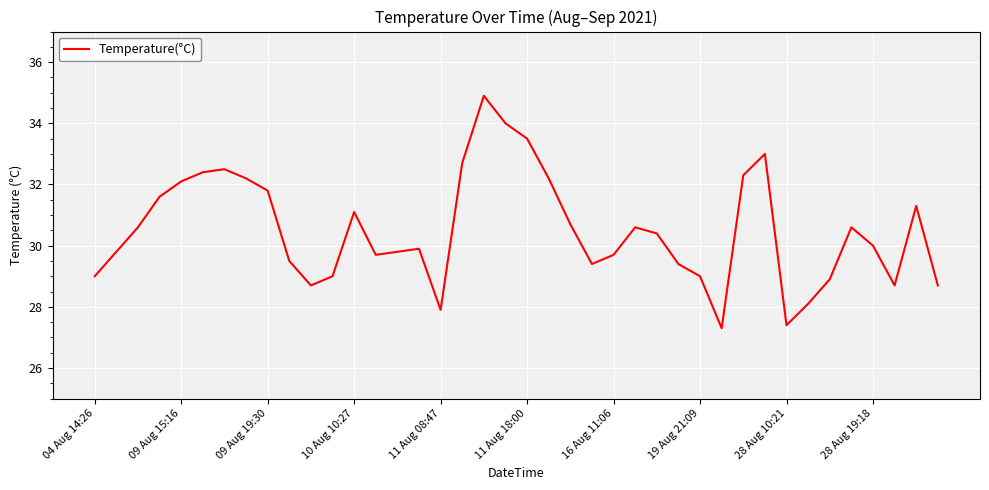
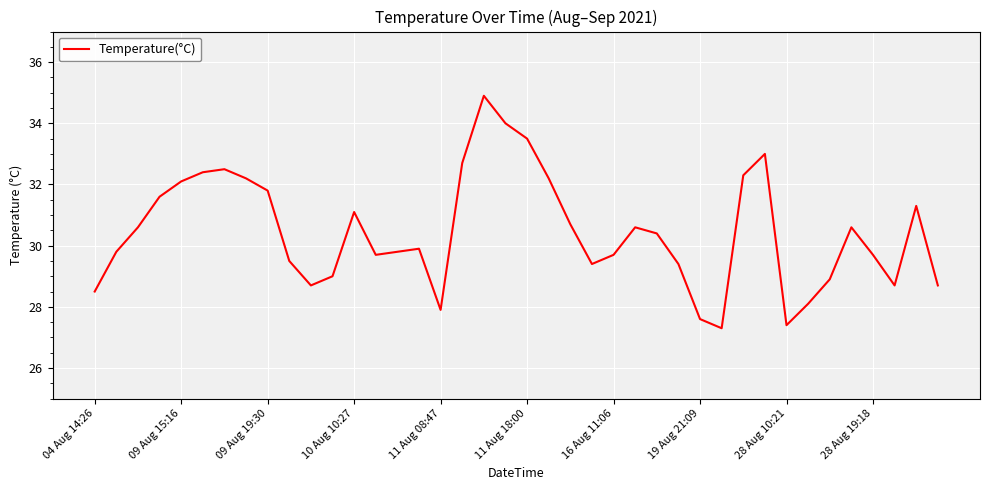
04 Aug 14:26: 29.0 -> 28.5
19 Aug 21:09: 29.0 -> 27.6
28 Aug 19:18: 30.0 -> 29.7
